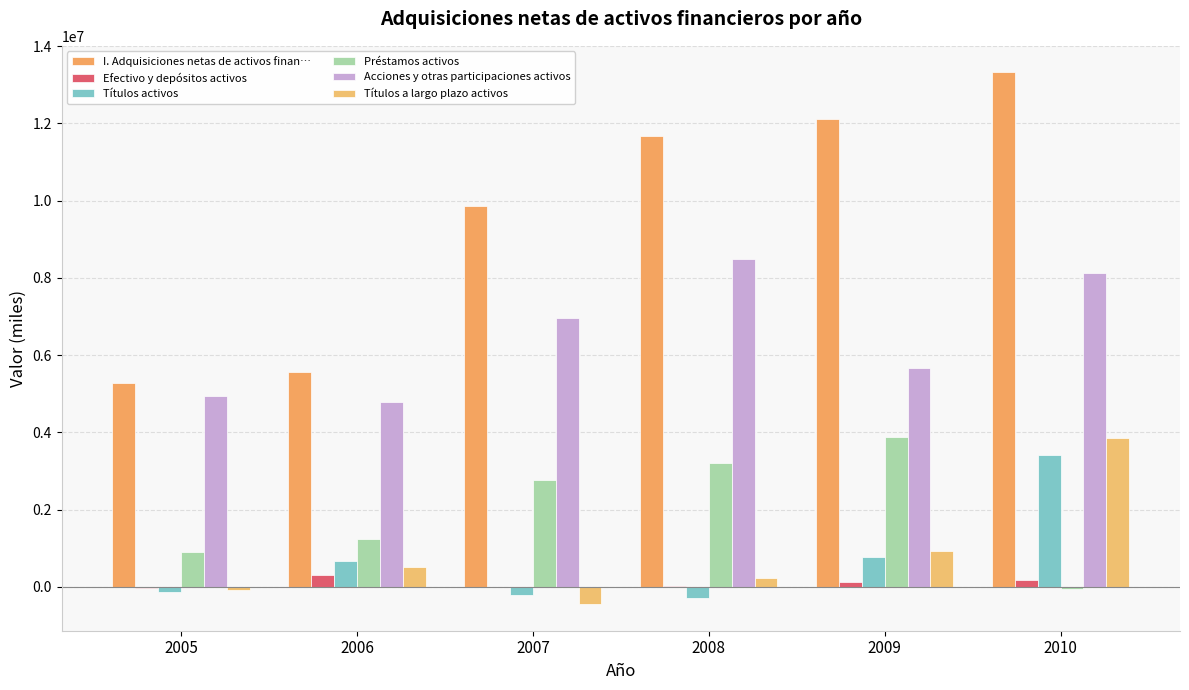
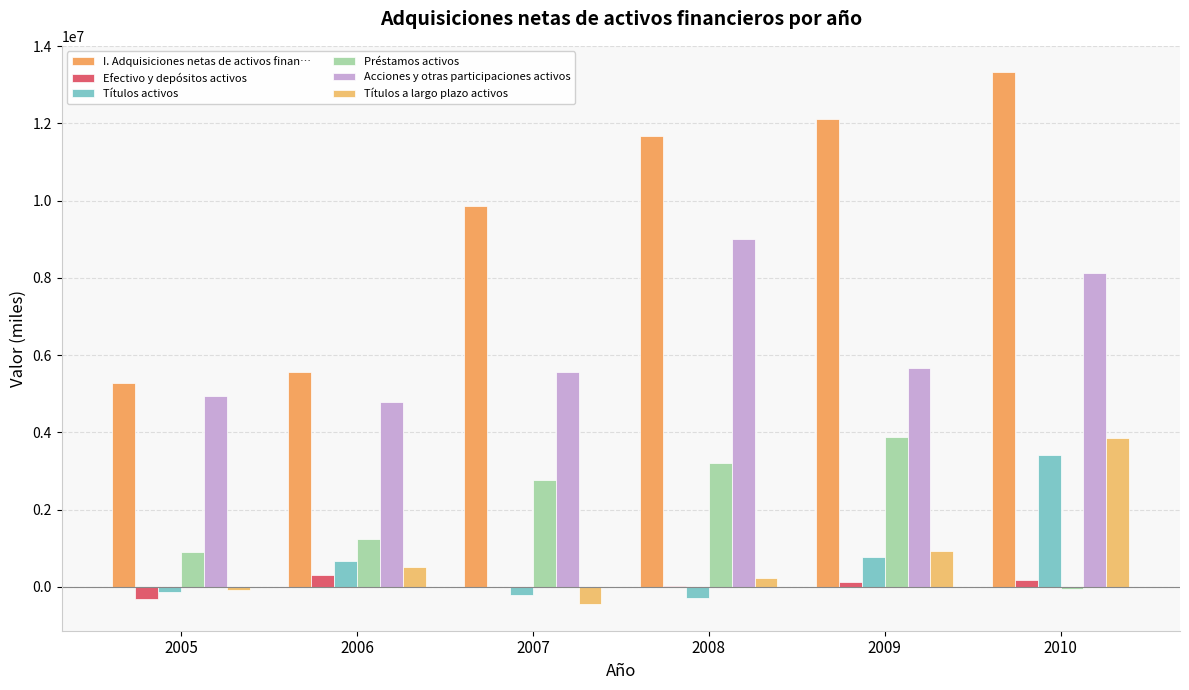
Efectivo y depósitos activos, 2005: 0 -> -300000
Acciones y otras participaciones activos, 2007: 7000000 -> 5600000
Acciones y otras participaciones activos, 2008: 8500000 -> 9000000
